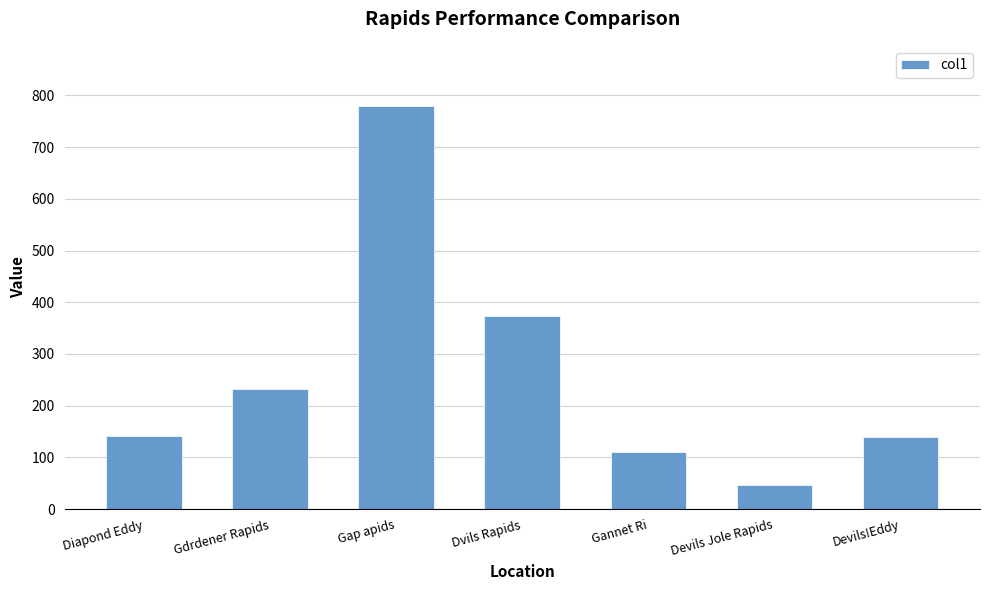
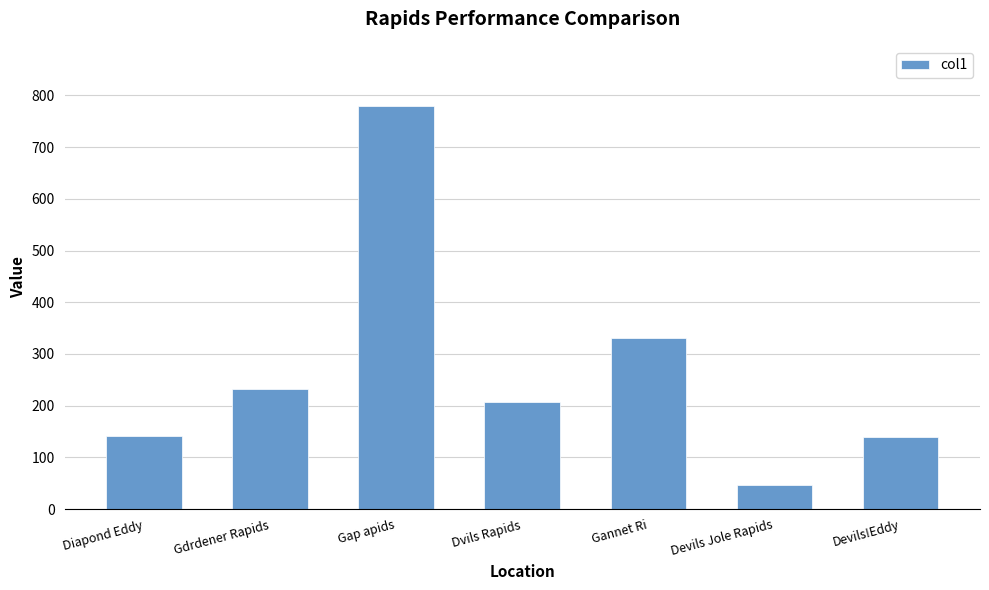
Dvils Rapids: 370 -> 210
Gannet Ri: 110 -> 330
